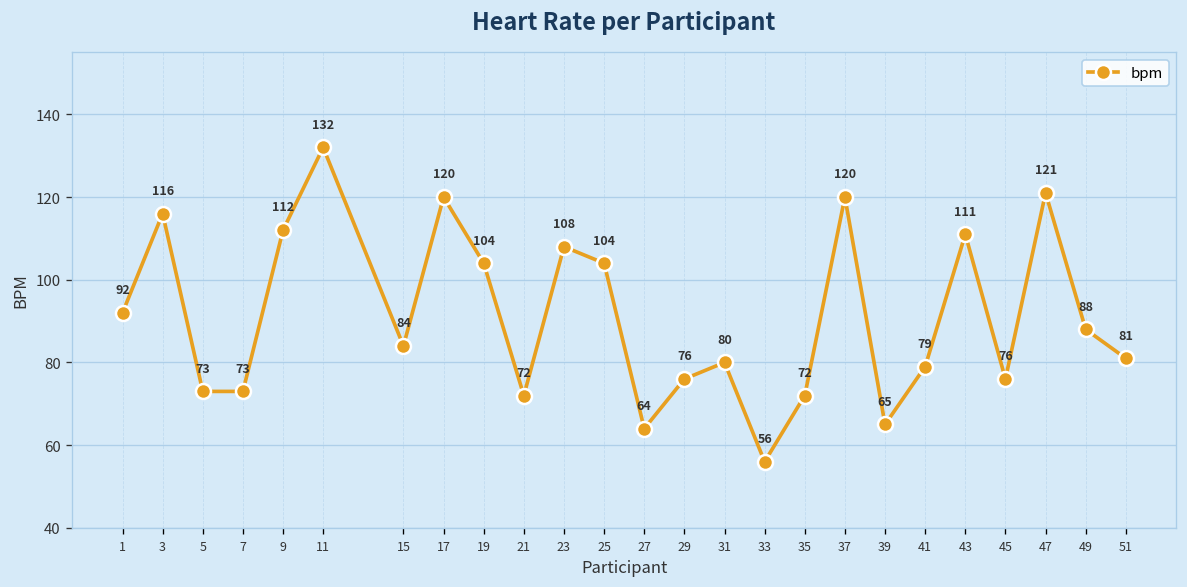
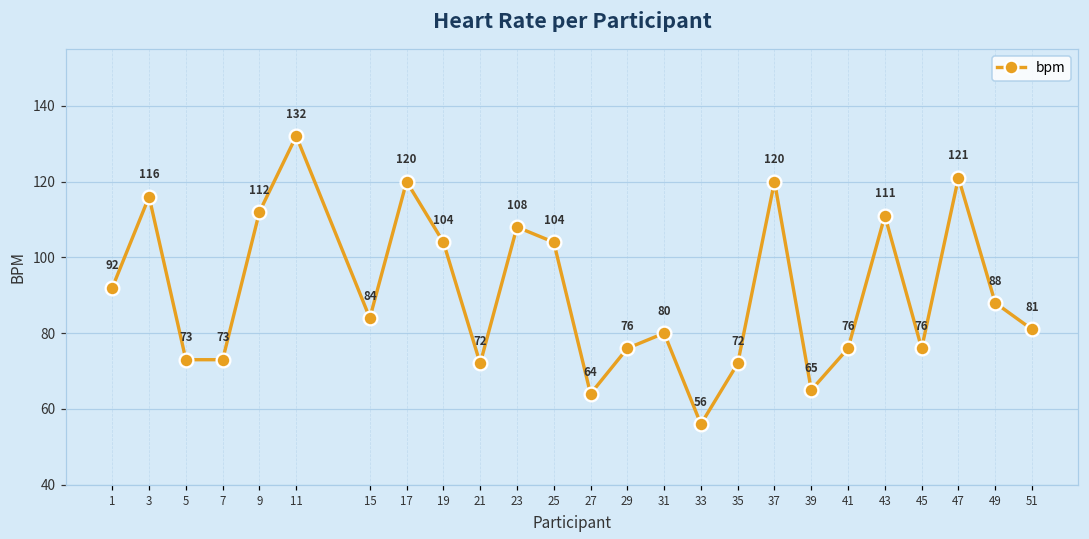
41: 79 -> 76
